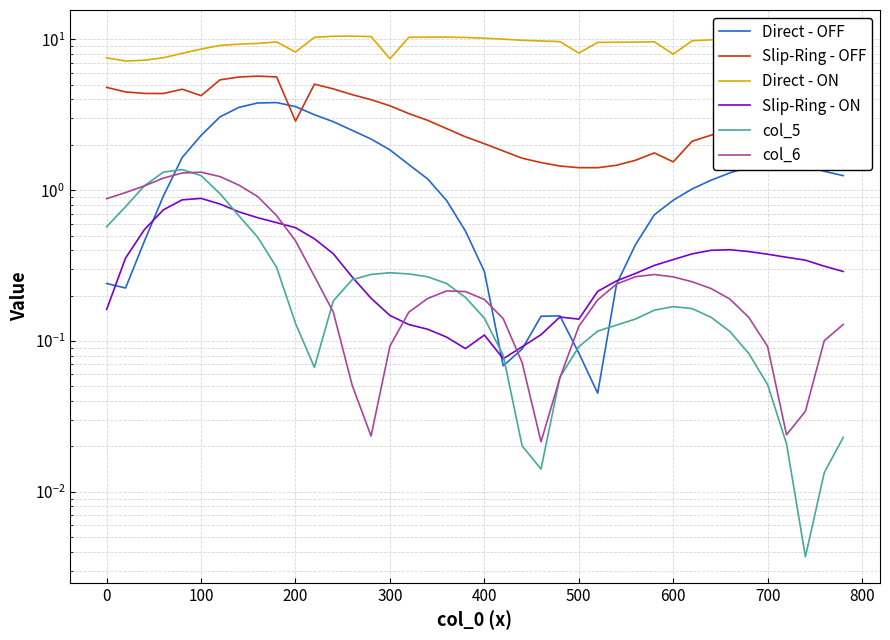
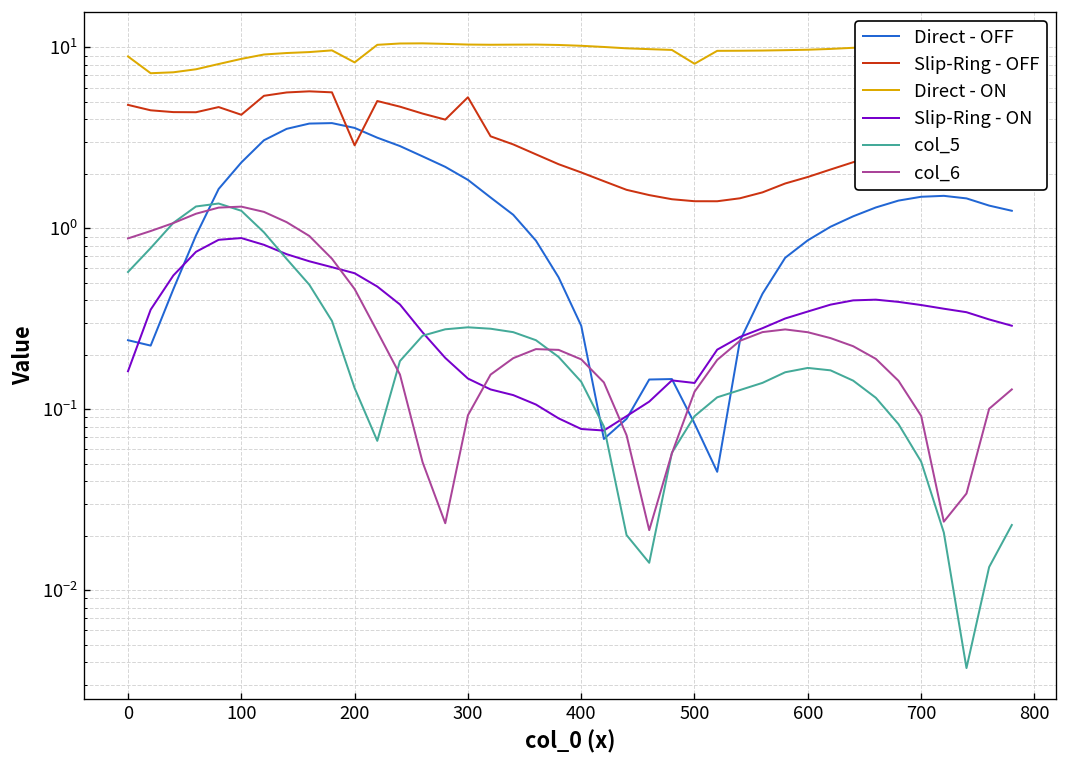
Direct - ON, 0: 8 -> 9
Slip-Ring - OFF, 300: 3.6 -> 5.3
Direct - ON, 300: 7 -> 10
Slip-Ring - ON, 400: 0.11 -> 0.08
Slip-Ring - OFF, 600: 1.5 -> 1.9
Direct - ON, 600: 8 -> 10
